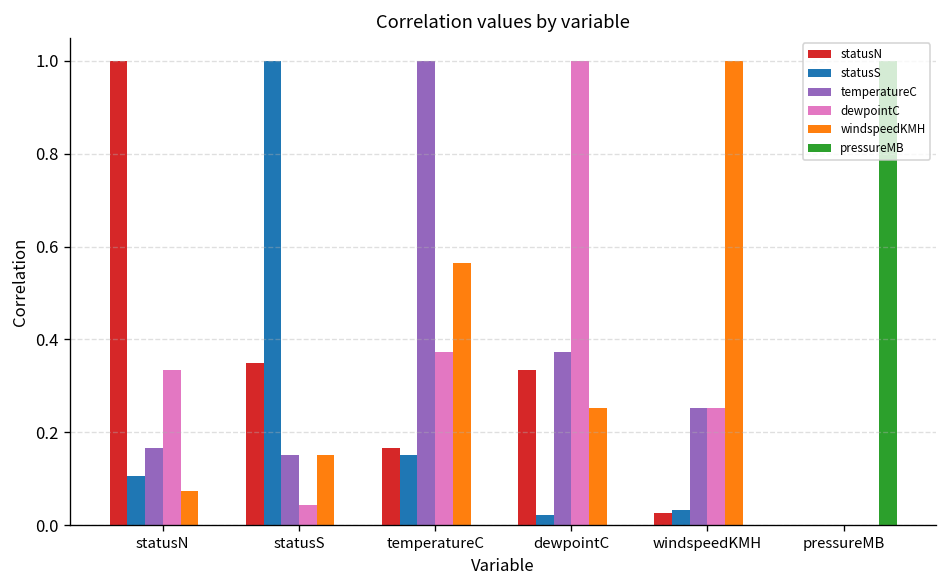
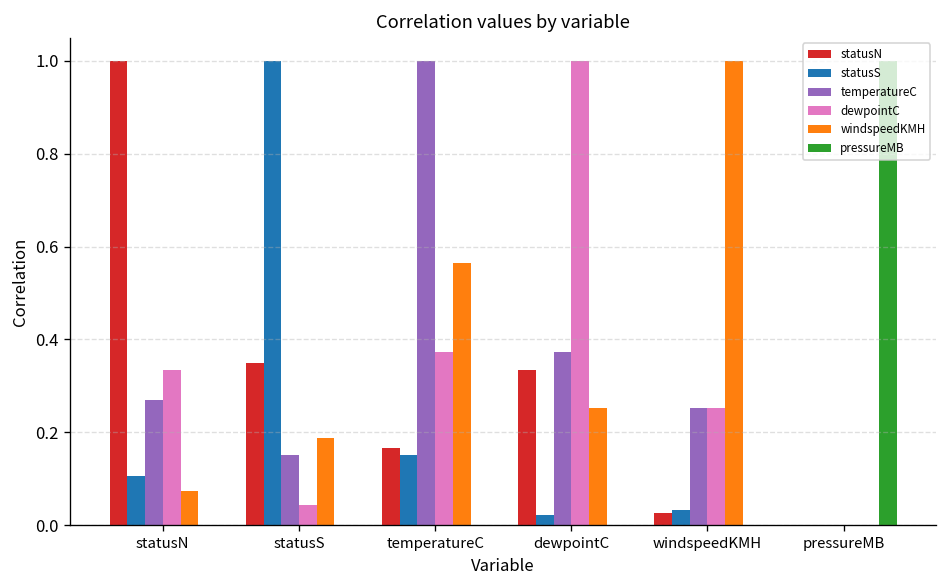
temperatureC, statusN: 0.17 -> 0.27
windspeedKMH, statusS: 0.15 -> 0.19
